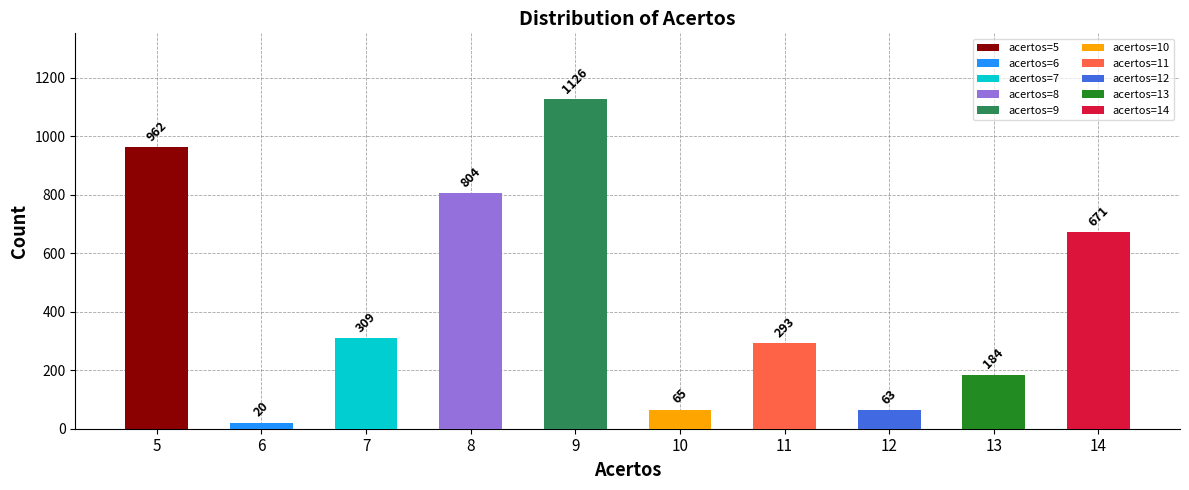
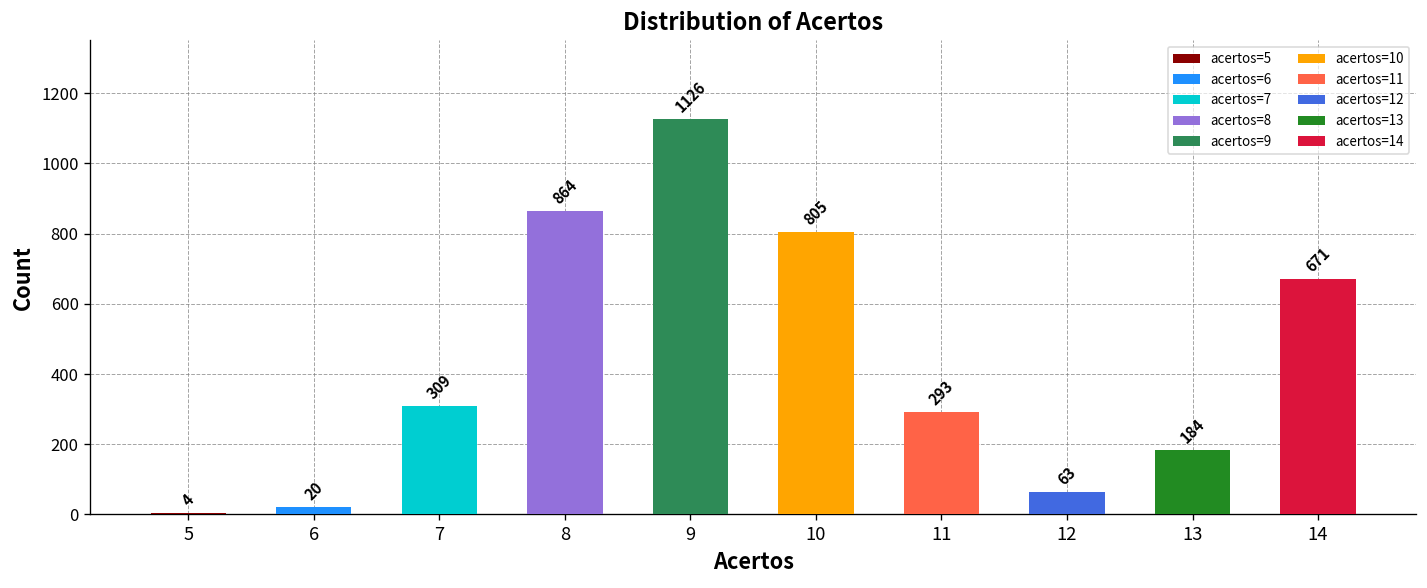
5: 962 -> 4
8: 804 -> 864
10: 65 -> 805
